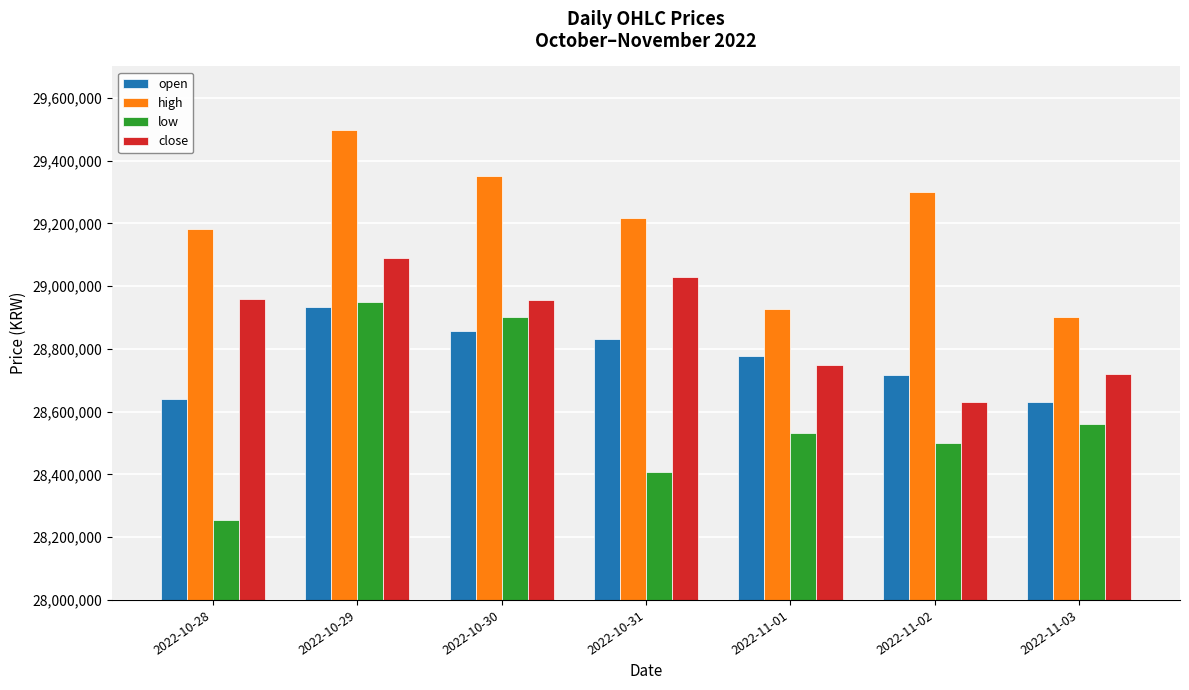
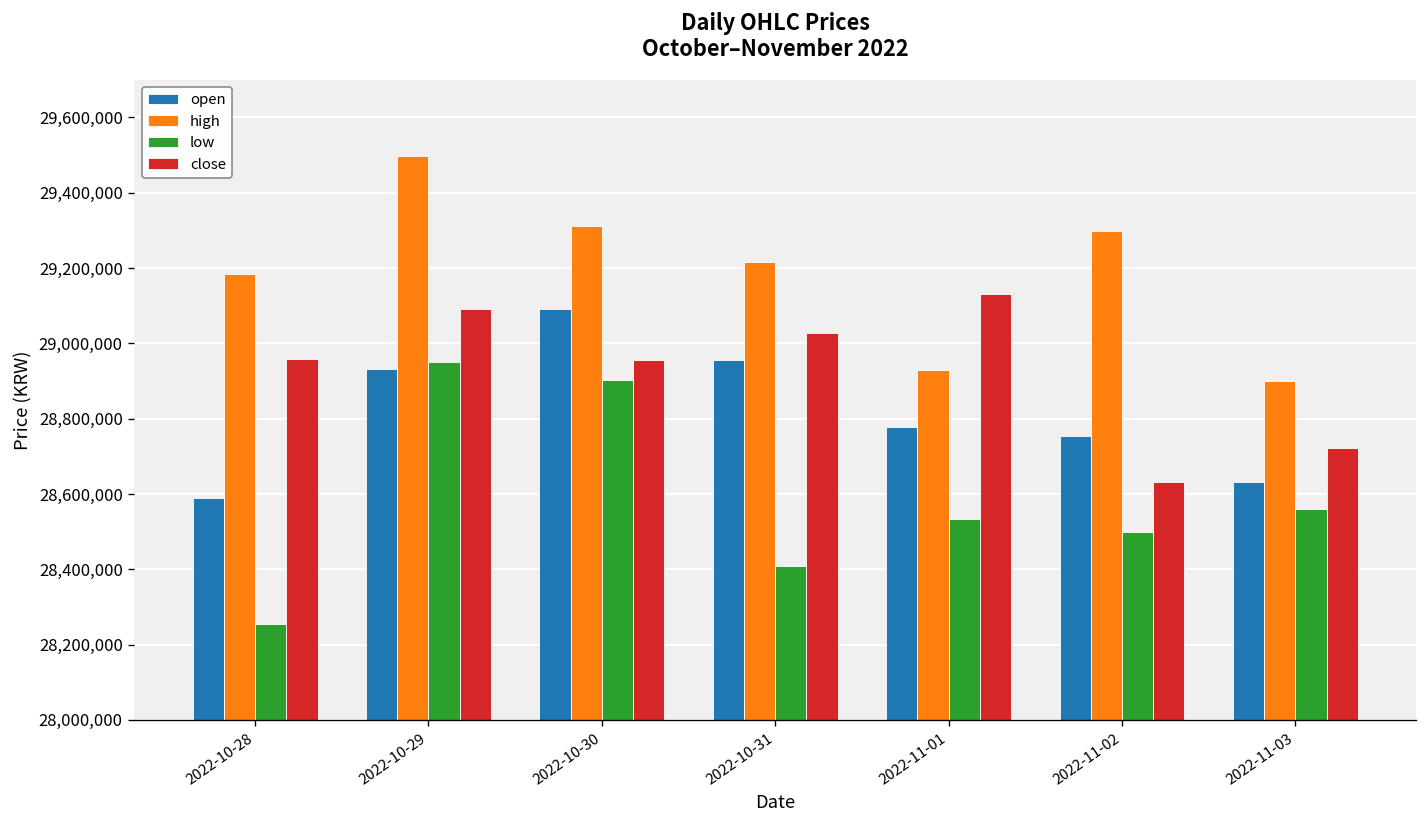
open, 2022-10-28: 28,640,000 -> 28,590,000
open, 2022-10-30: 28,860,000 -> 29,090,000
high, 2022-10-30: 29,350,000 -> 29,310,000
open, 2022-10-31: 28,830,000 -> 28,960,000
close, 2022-11-01: 28,750,000 -> 29,130,000
open, 2022-11-02: 28,720,000 -> 28,750,000
